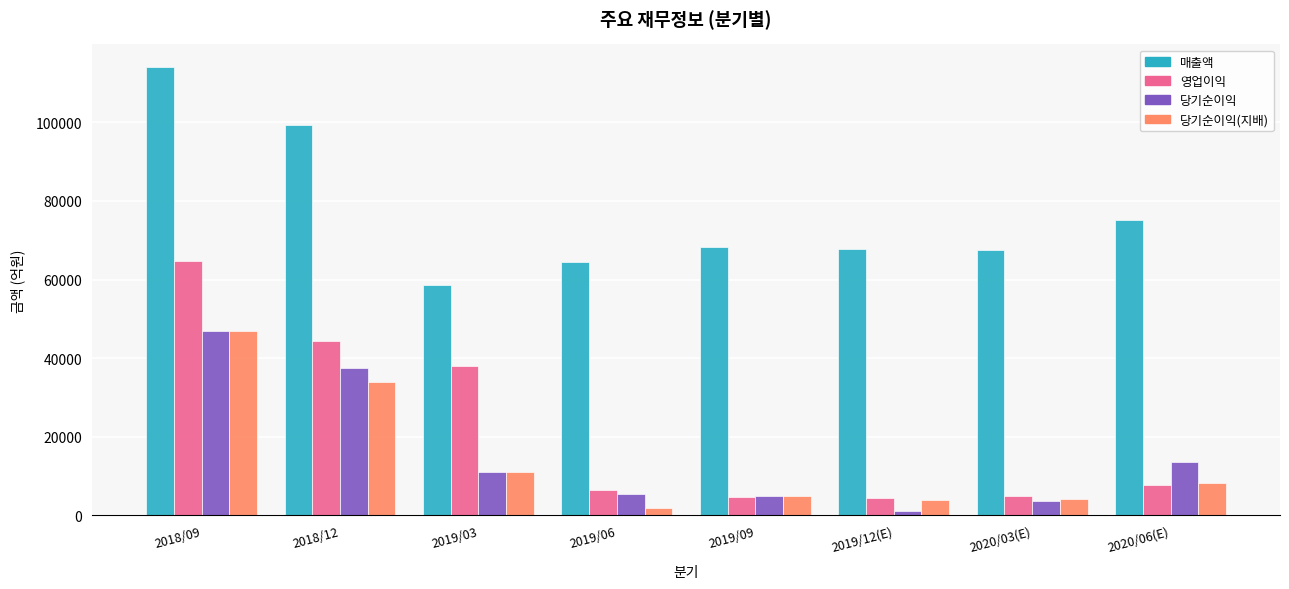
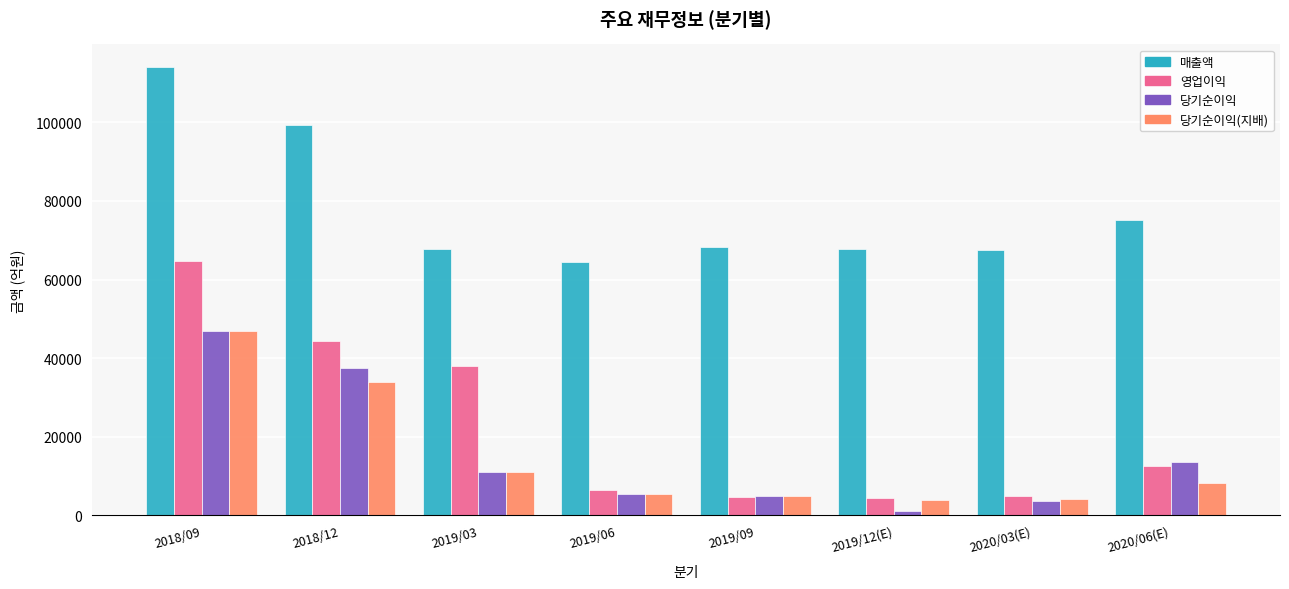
매출액, 2019/03: 59000 -> 68000
당기순이익(지배), 2019/06: 2000 -> 5000
영업이익, 2020/06(E): 8000 -> 13000
